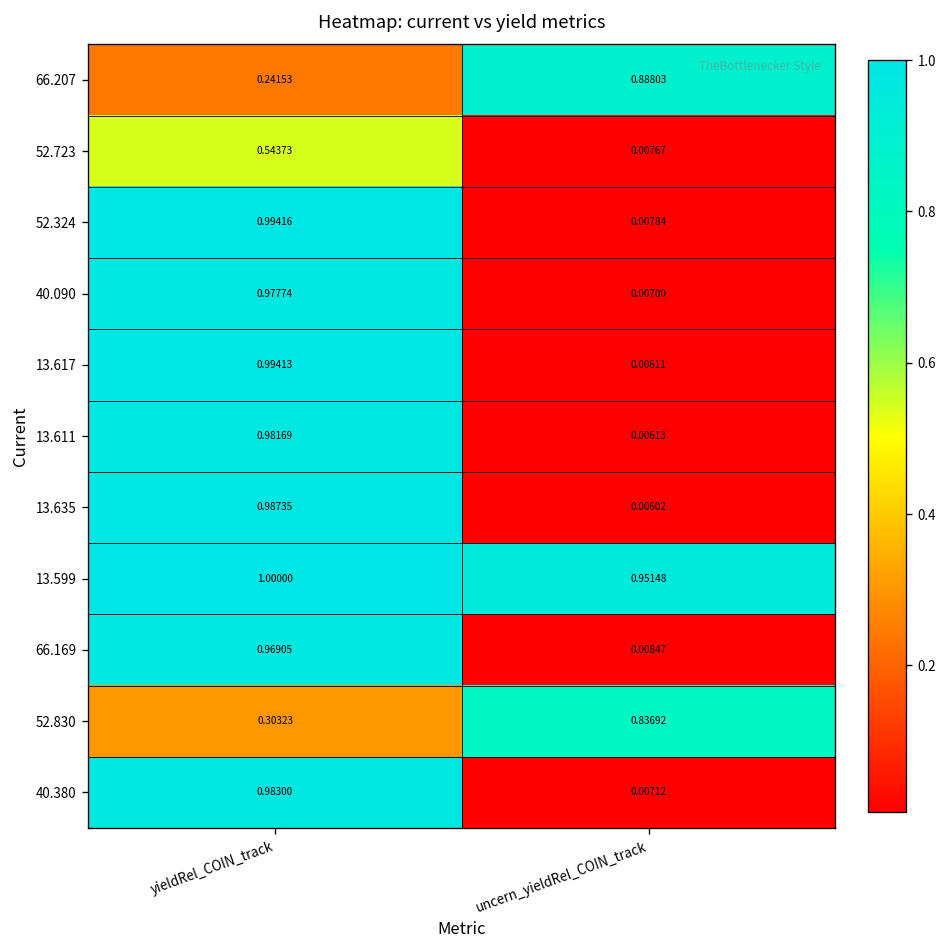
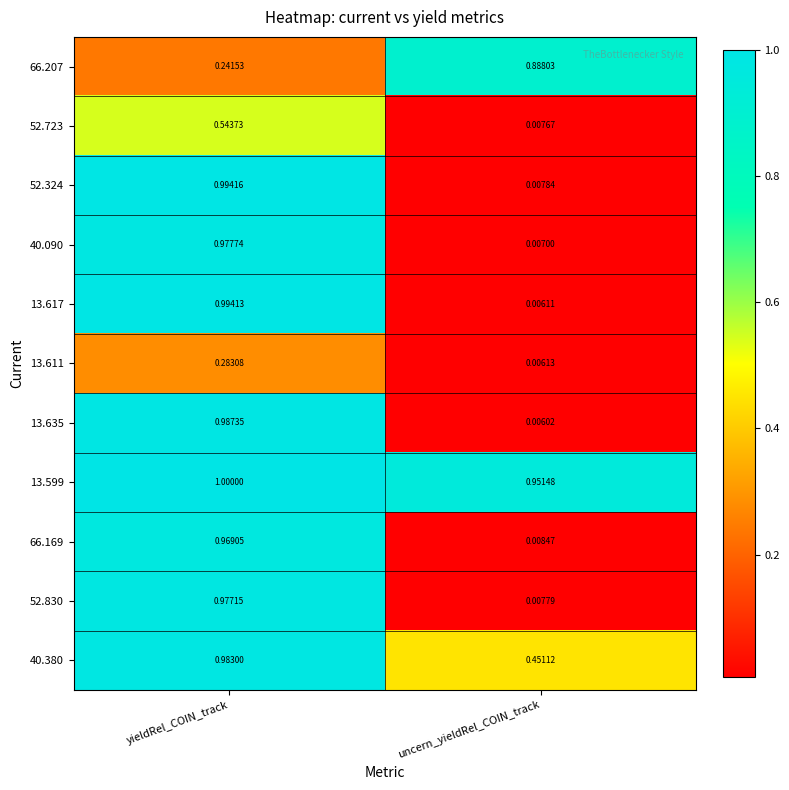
13.611, yieldRel_COIN_track: 0.98169 -> 0.28308
52.830, yieldRel_COIN_track: 0.30323 -> 0.97715
52.830, uncern_yieldRel_COIN_track: 0.83692 -> 0.00779
40.380, uncern_yieldRel_COIN_track: 0.00712 -> 0.45112
